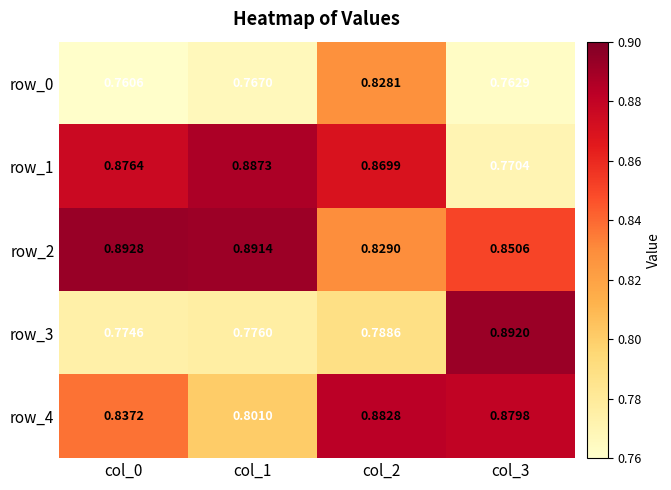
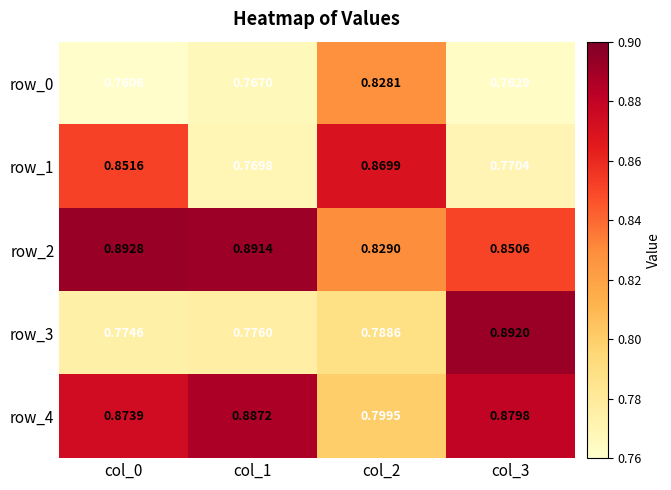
row_1, col_0: 0.8764 -> 0.8516
row_1, col_1: 0.8873 -> 0.7698
row_4, col_0: 0.8372 -> 0.8739
row_4, col_1: 0.8010 -> 0.8872
row_4, col_2: 0.8828 -> 0.7995
